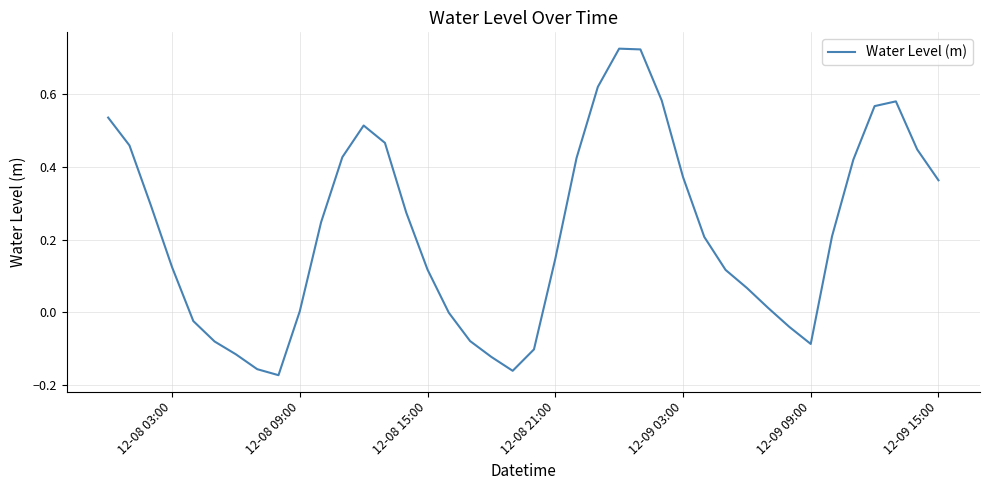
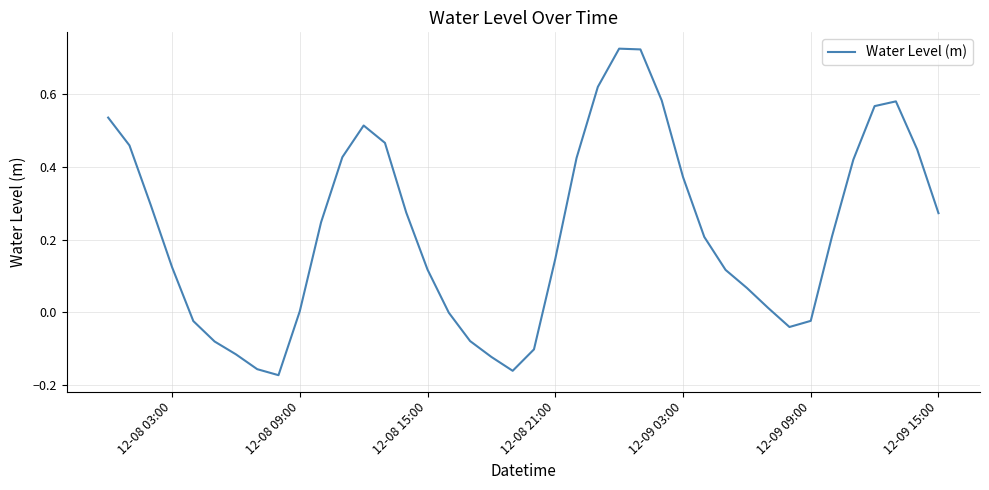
12-09 09:00: -0.09 -> -0.02
12-09 15:00: 0.36 -> 0.27
